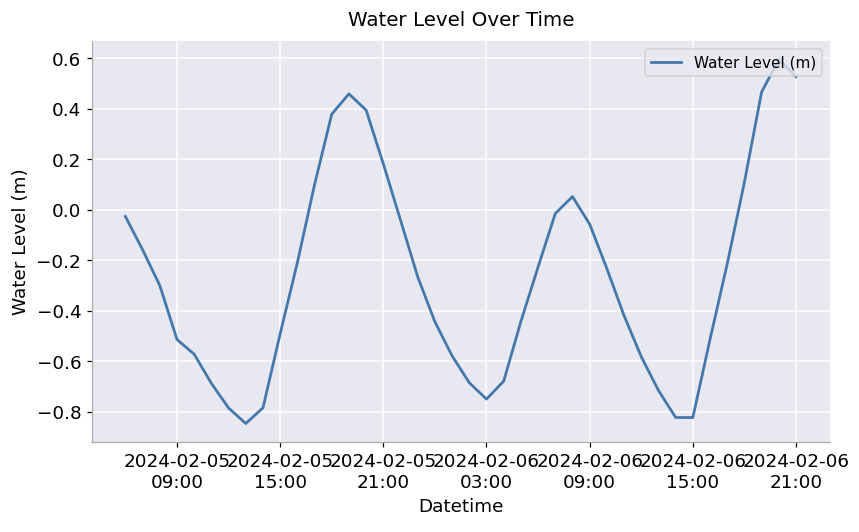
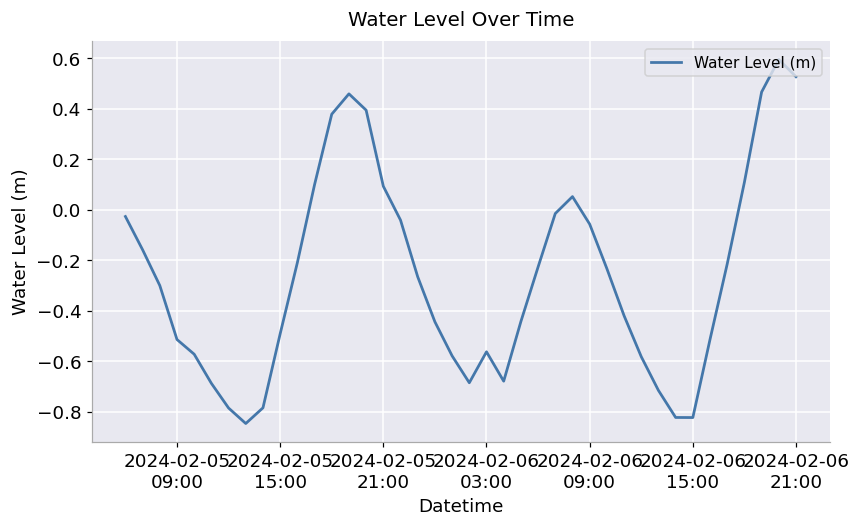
2024-02-05 21:00: 0.18 -> 0.09
2024-02-06 03:00: -0.75 -> -0.56
